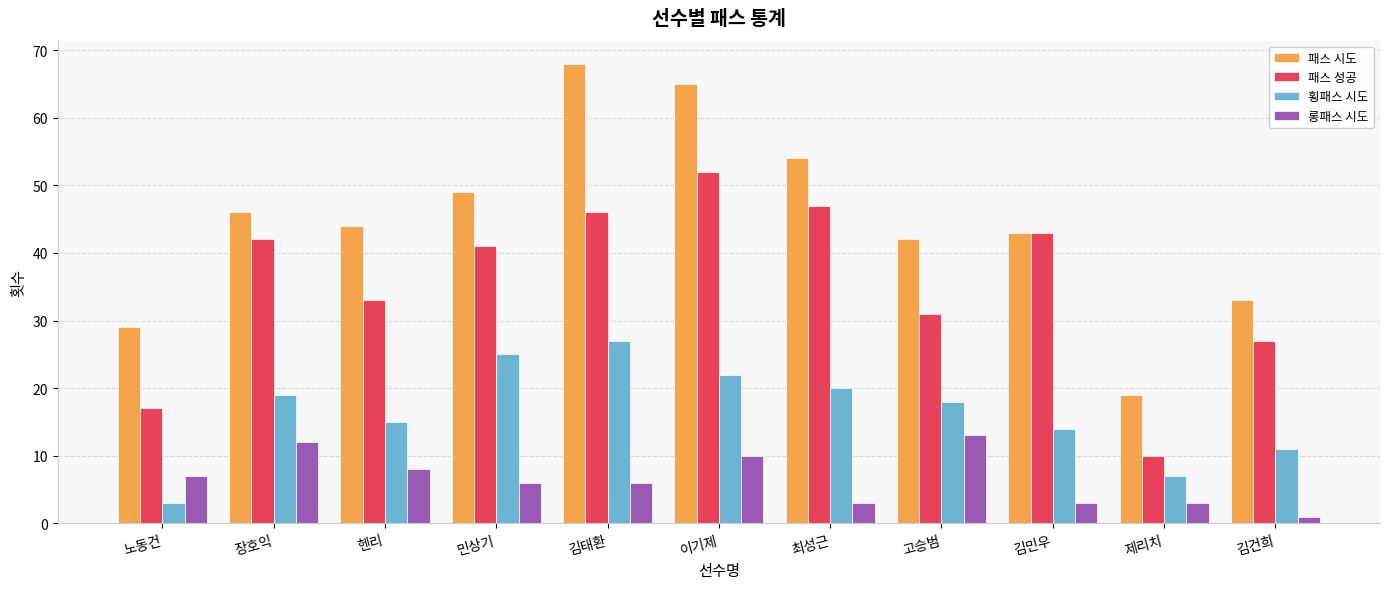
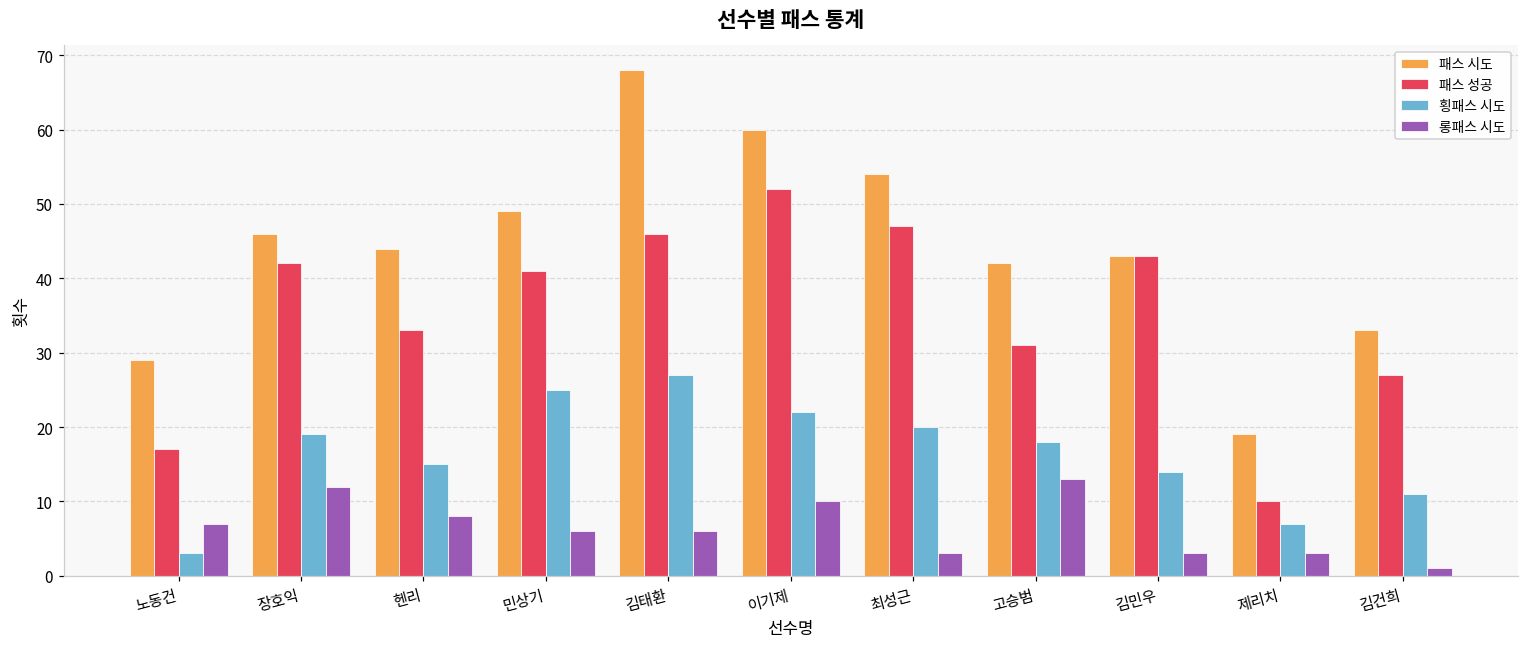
패스 시도, 이기제: 65 -> 60
